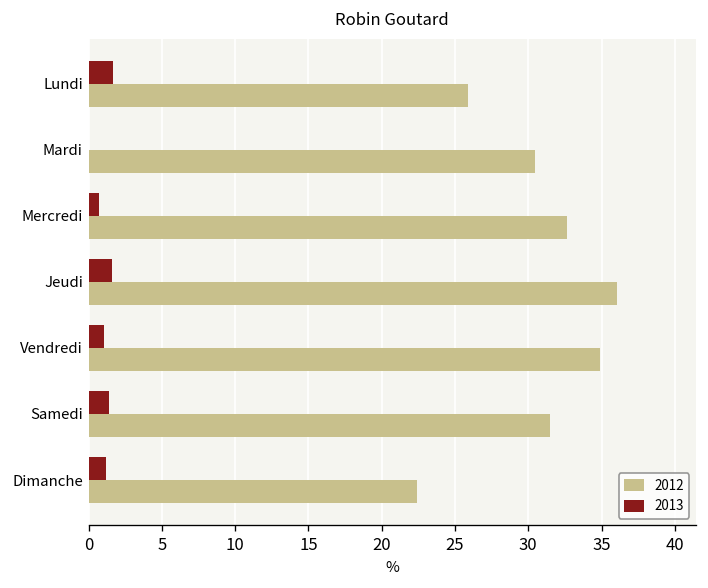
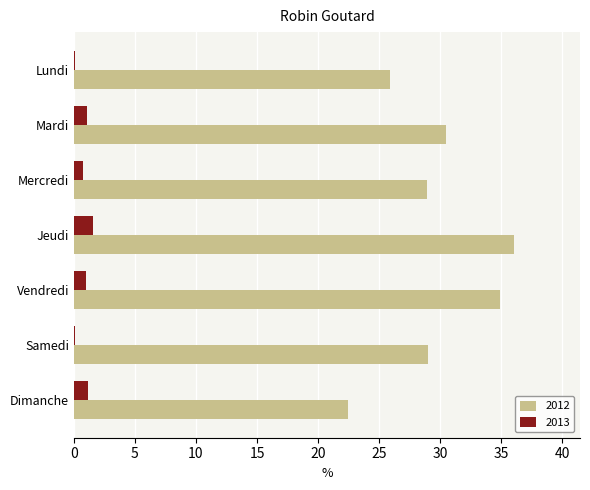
2013, Lundi: 1.7 -> 0.1
2013, Mardi: 0.1 -> 1.1
2012, Mercredi: 32.6 -> 28.9
2013, Samedi: 1.4 -> 0.1
2012, Samedi: 31.5 -> 29.0
